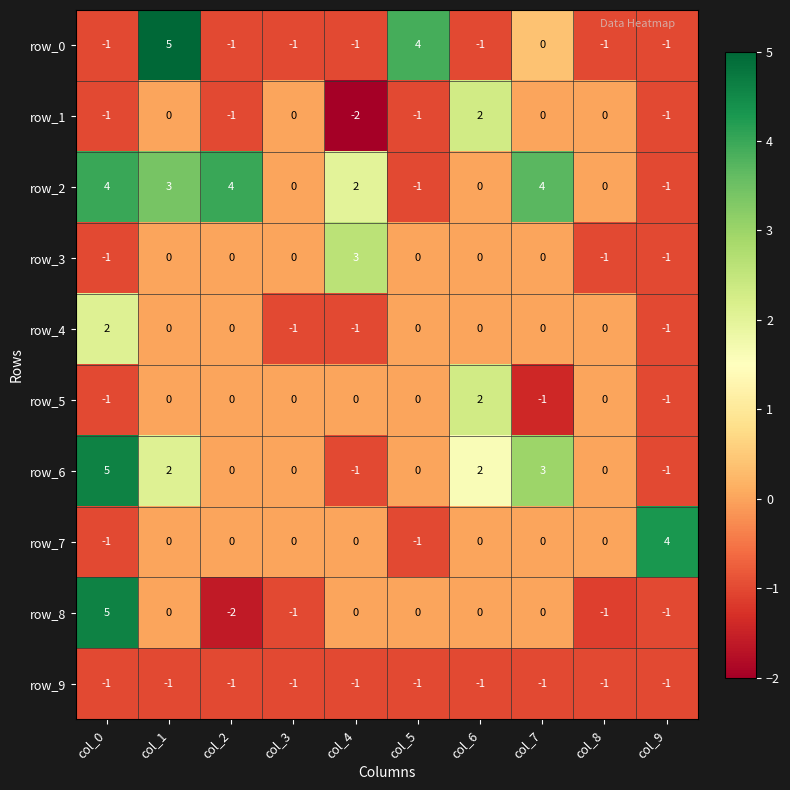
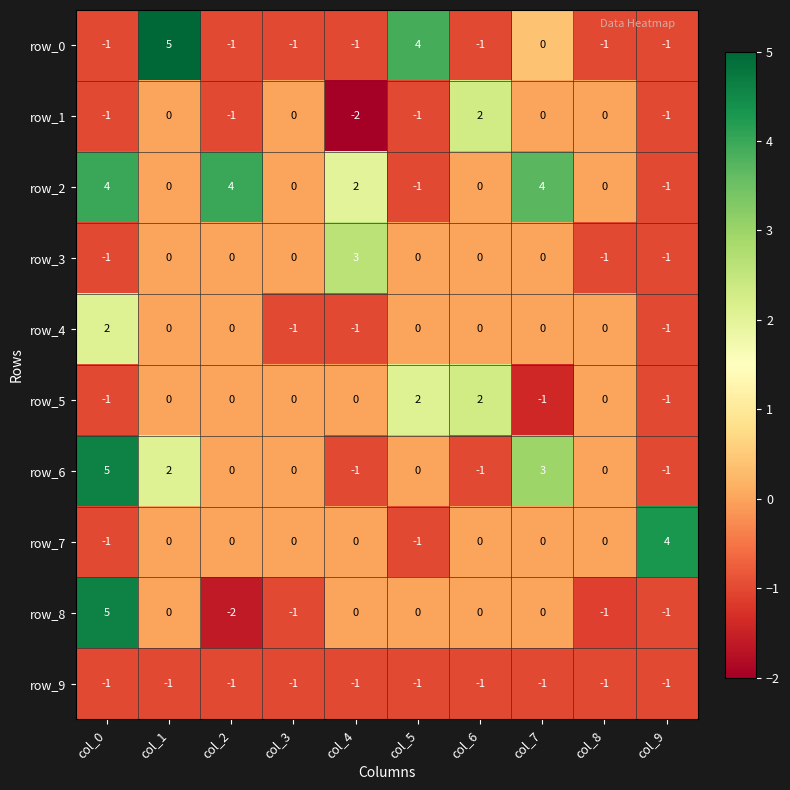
row_2, col_1: 3 -> 0
row_5, col_5: 0 -> 2
row_6, col_6: 2 -> -1
